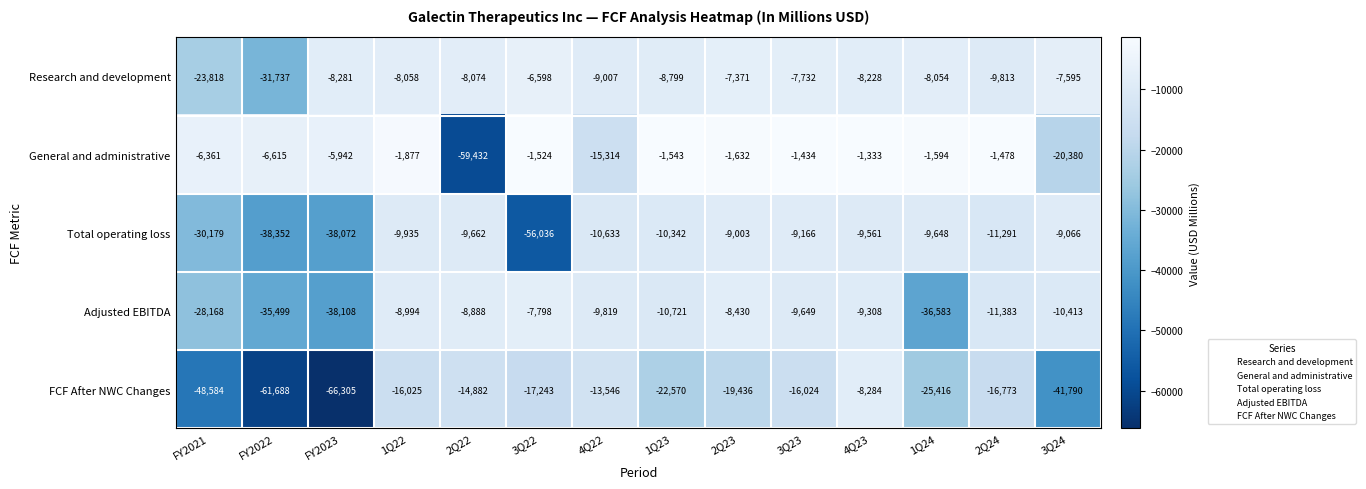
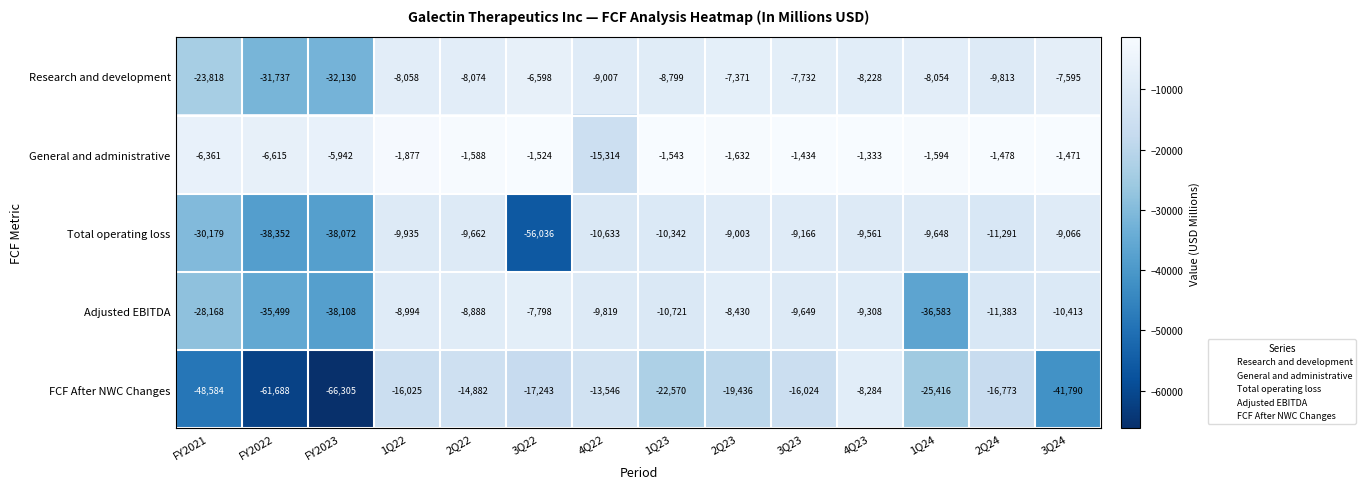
Research and development, FY2023: -8,281 -> -32,130
General and administrative, 2Q22: -59,432 -> -1,588
General and administrative, 3Q24: -20,380 -> -1,471
